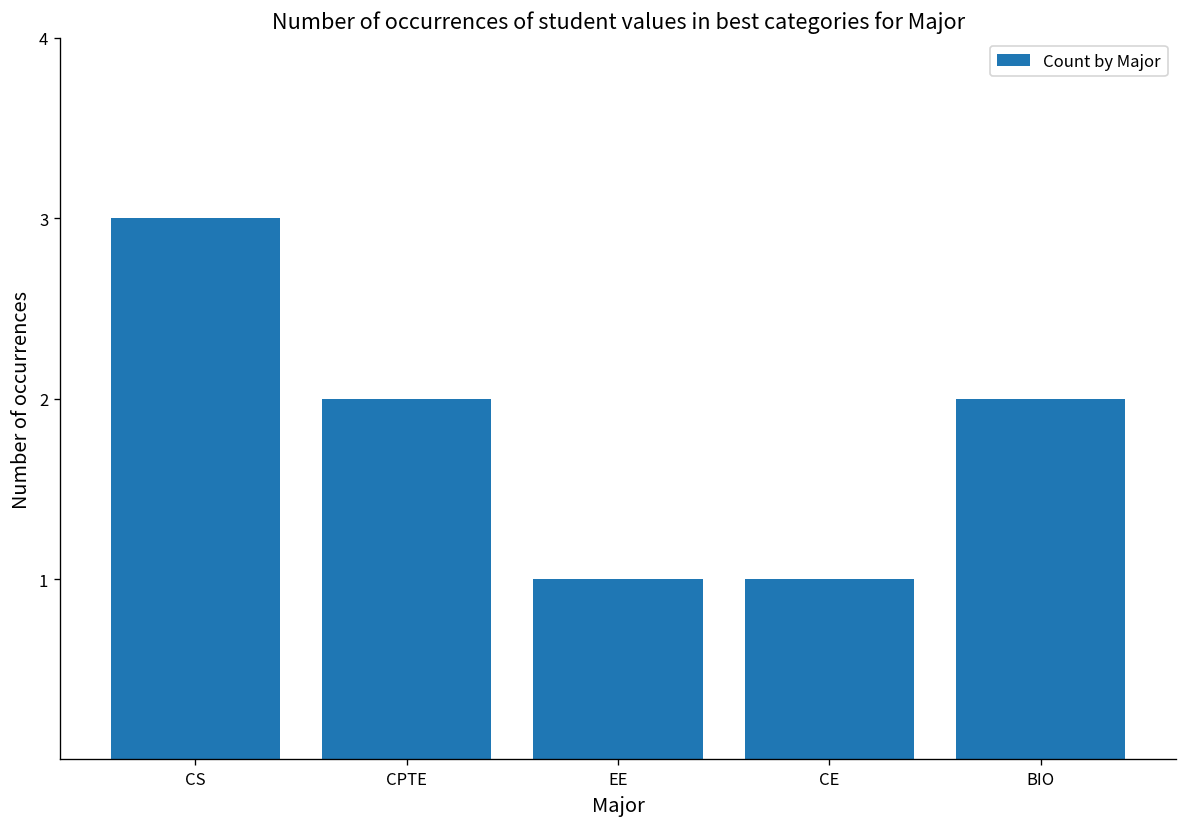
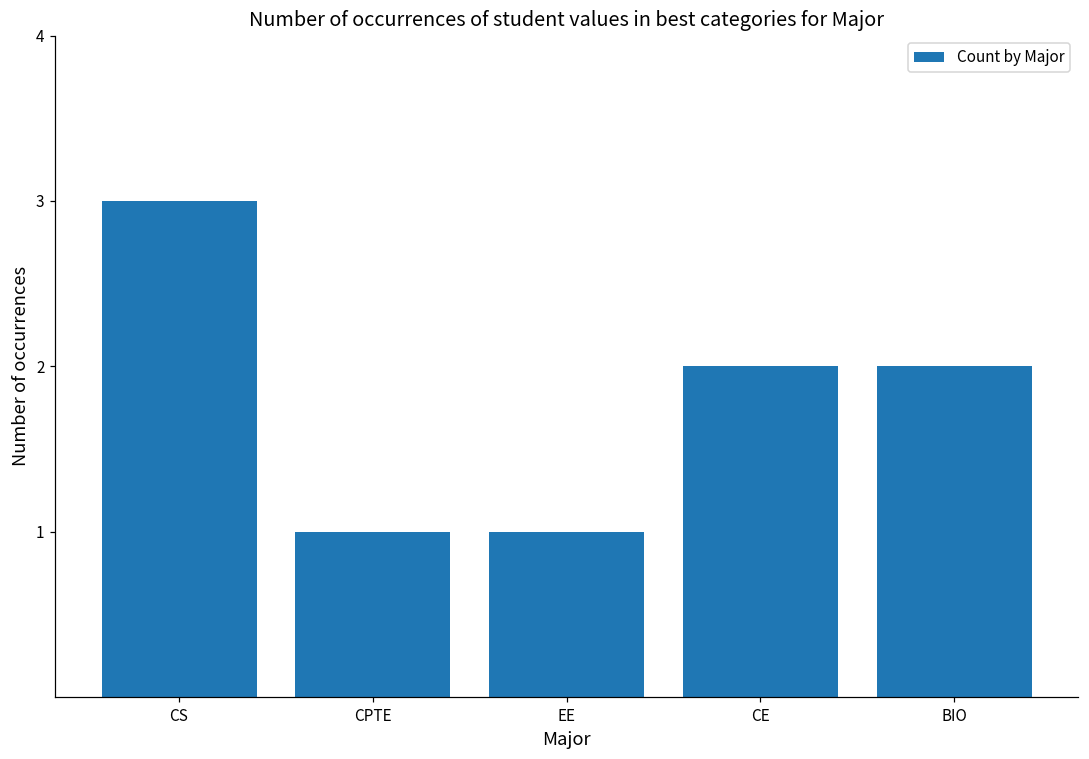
CPTE: 2 -> 1
CE: 1 -> 2
